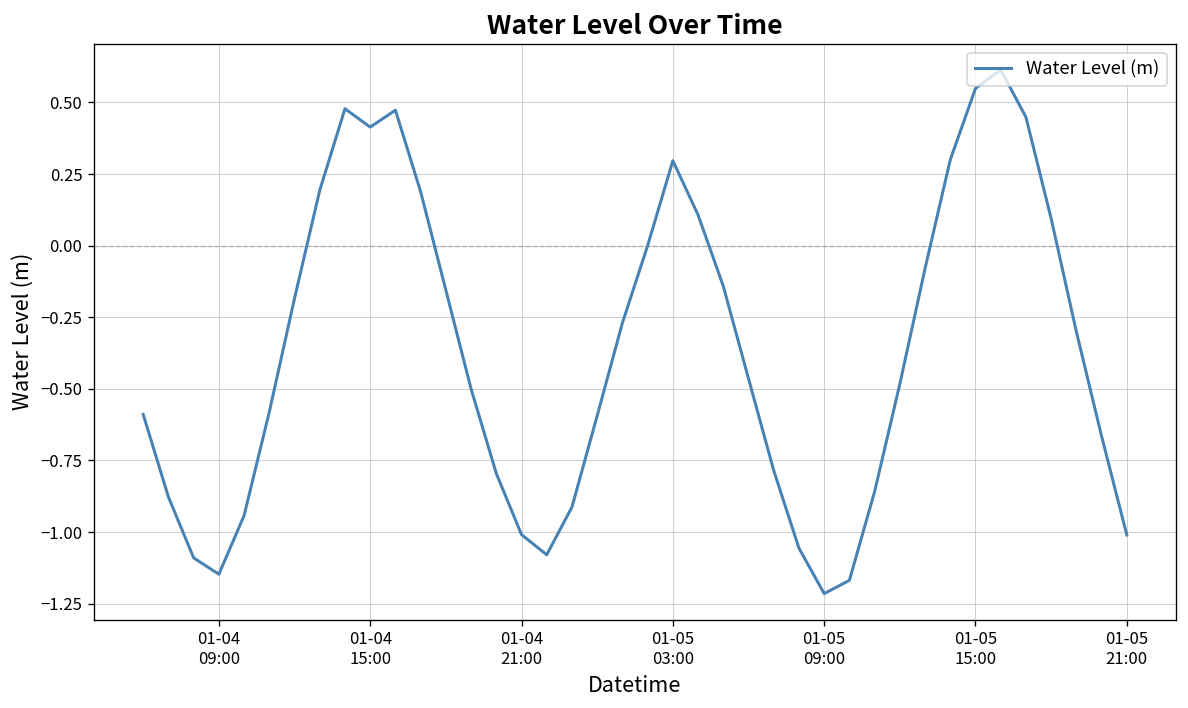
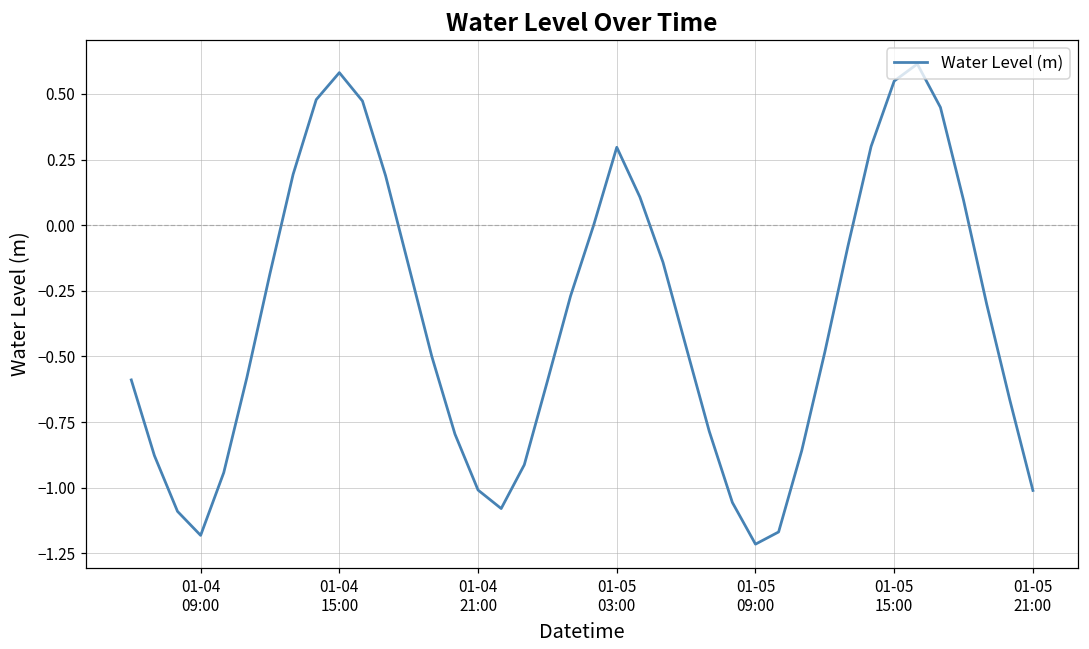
01-04 09:00: -1.15 -> -1.18
01-04 15:00: 0.41 -> 0.58
